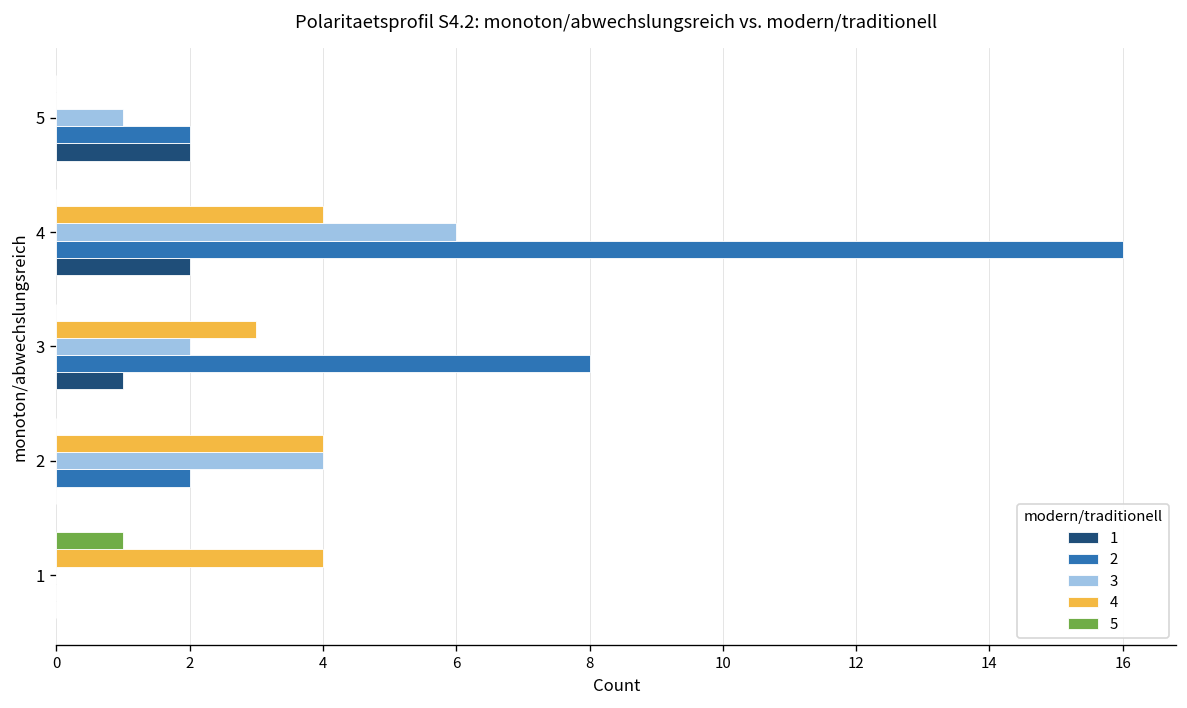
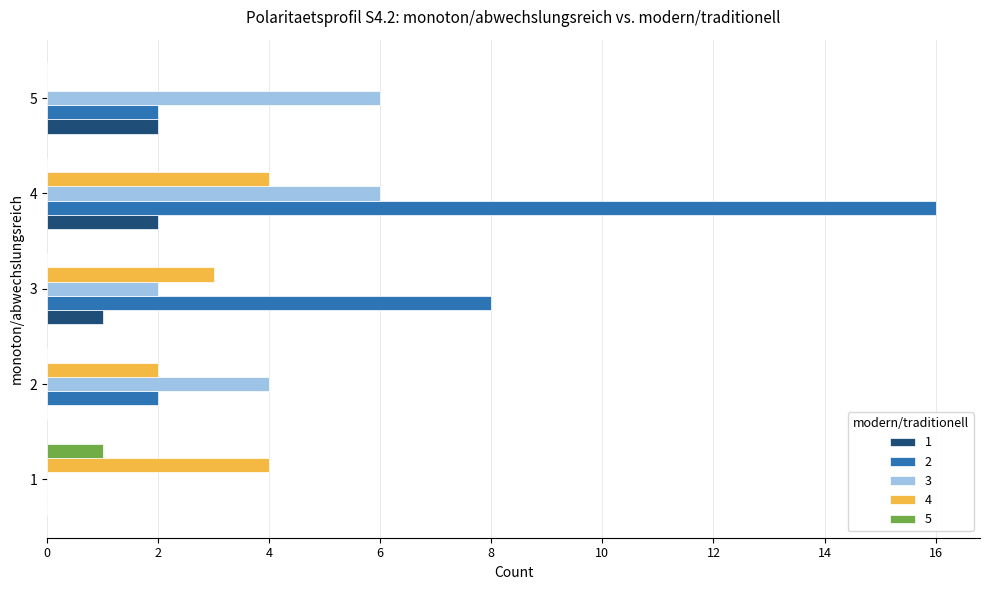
3, 5: 1 -> 6
4, 2: 4 -> 2
